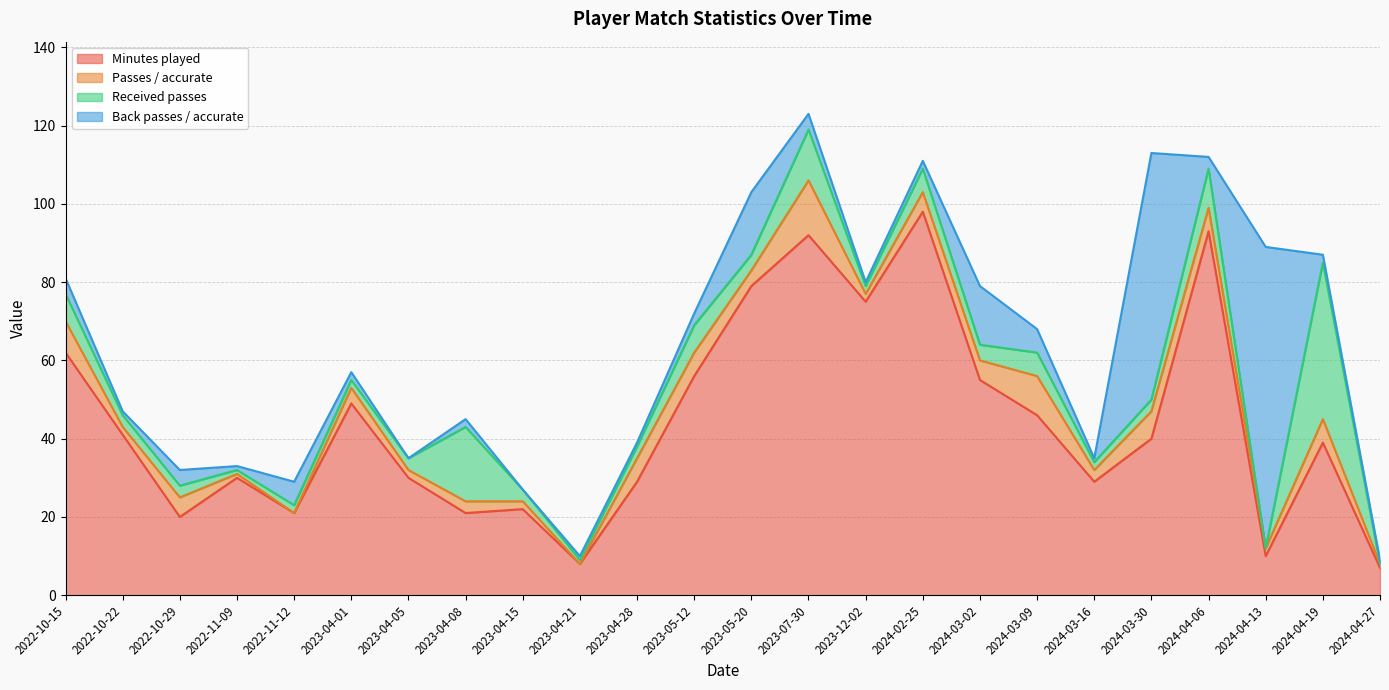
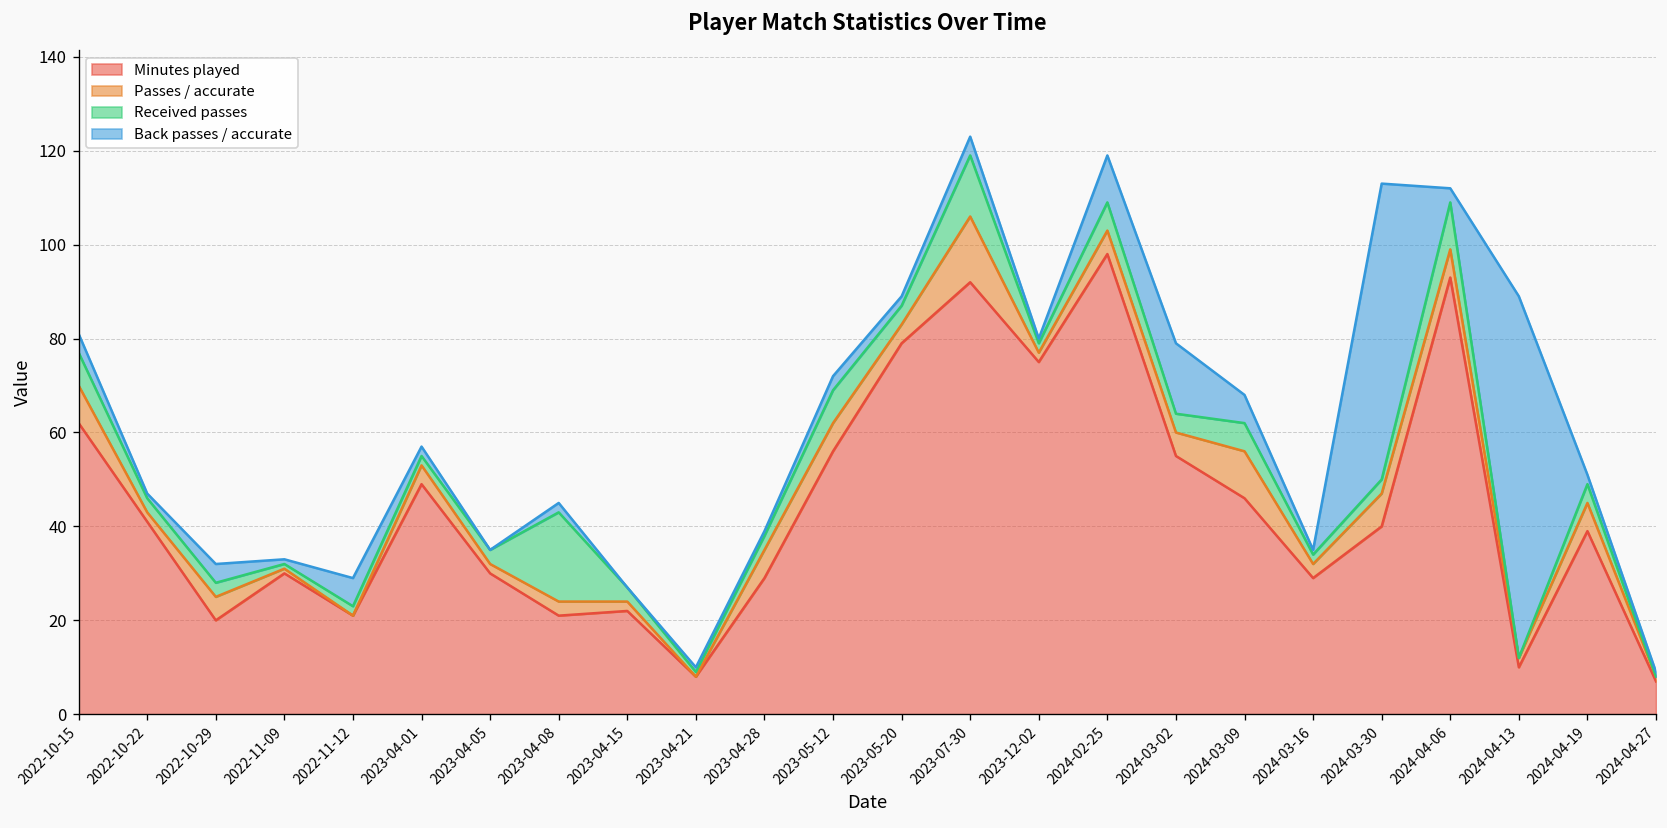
Back passes / accurate, 2023-05-20: 16 -> 2
Back passes / accurate, 2024-02-25: 2 -> 10
Received passes, 2024-04-19: 40 -> 4
